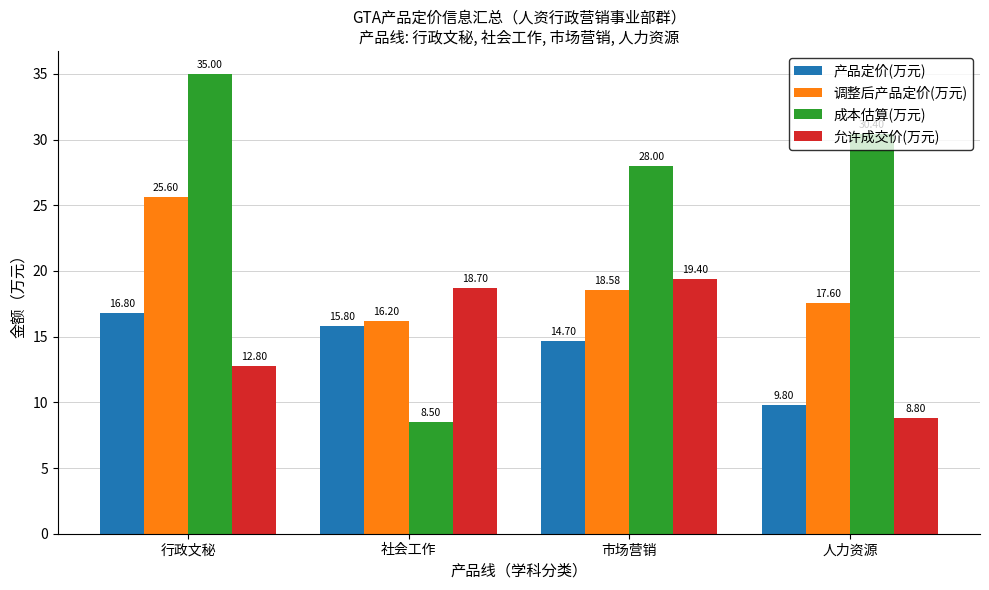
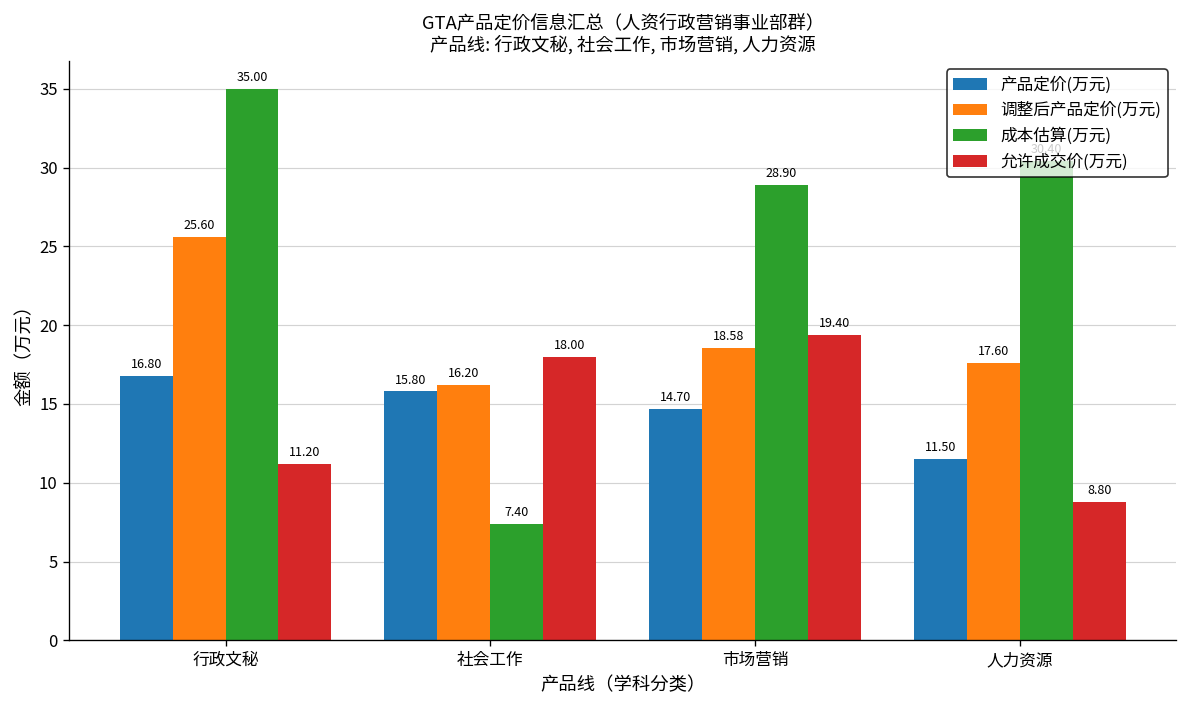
允许成交价(万元), 行政文秘: 12.80 -> 11.20
成本估算(万元), 社会工作: 8.50 -> 7.40
允许成交价(万元), 社会工作: 18.70 -> 18.00
成本估算(万元), 市场营销: 28.00 -> 28.90
产品定价(万元), 人力资源: 9.80 -> 11.50
